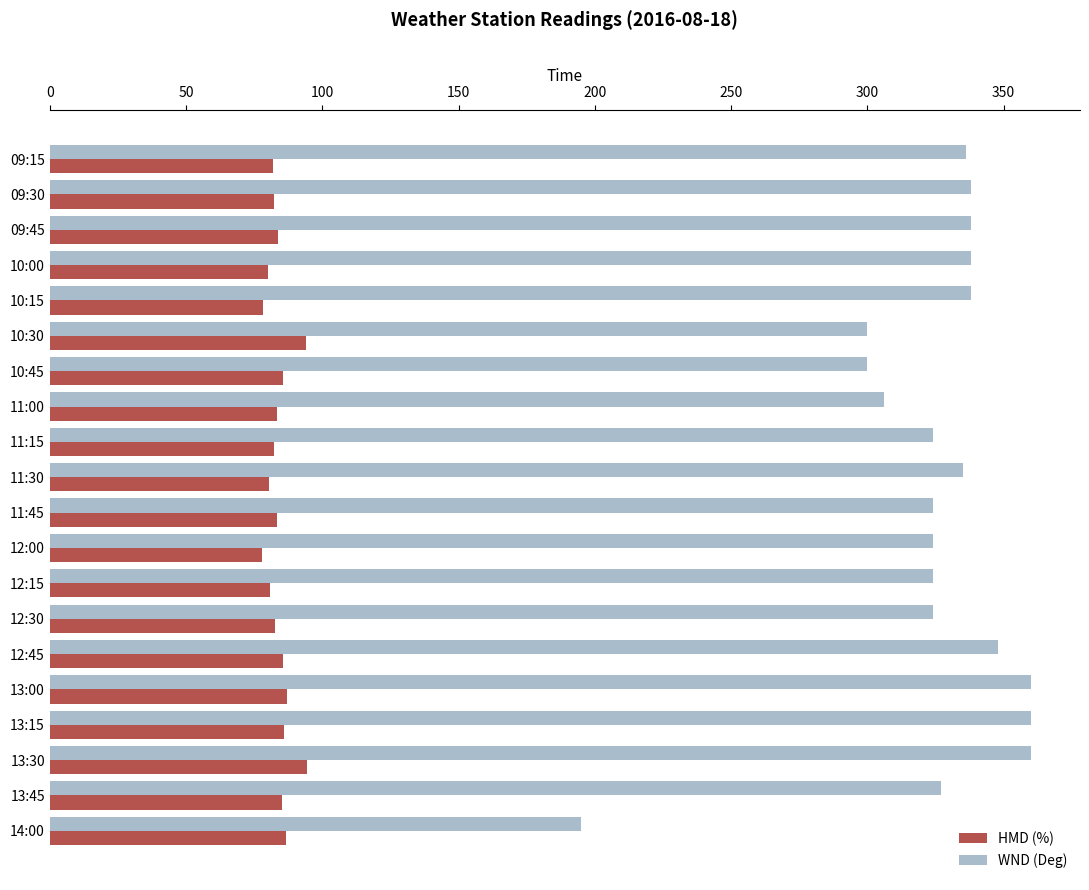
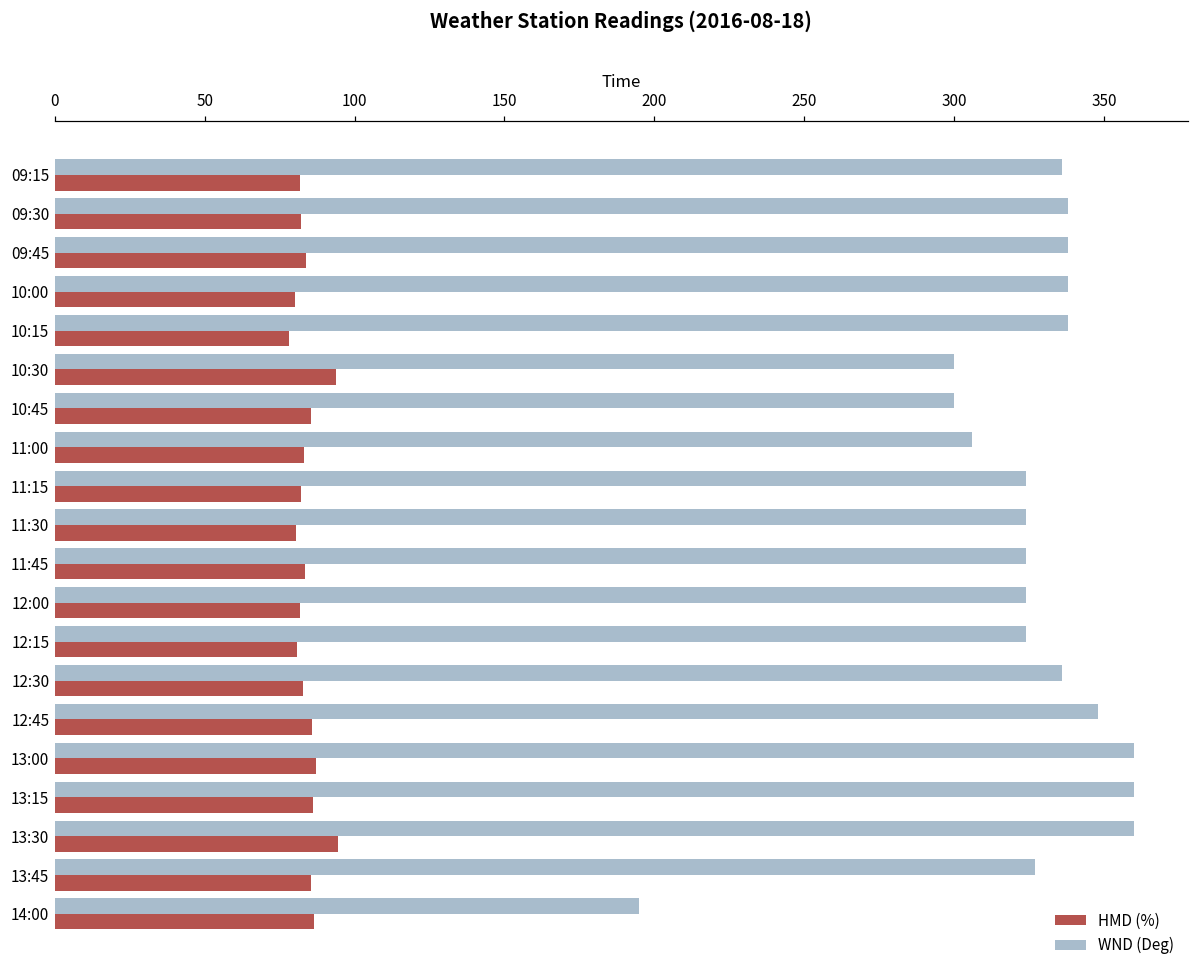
WND (Deg), 11:30: 335 -> 324
HMD (%), 12:00: 78 -> 82
WND (Deg), 12:30: 324 -> 336
